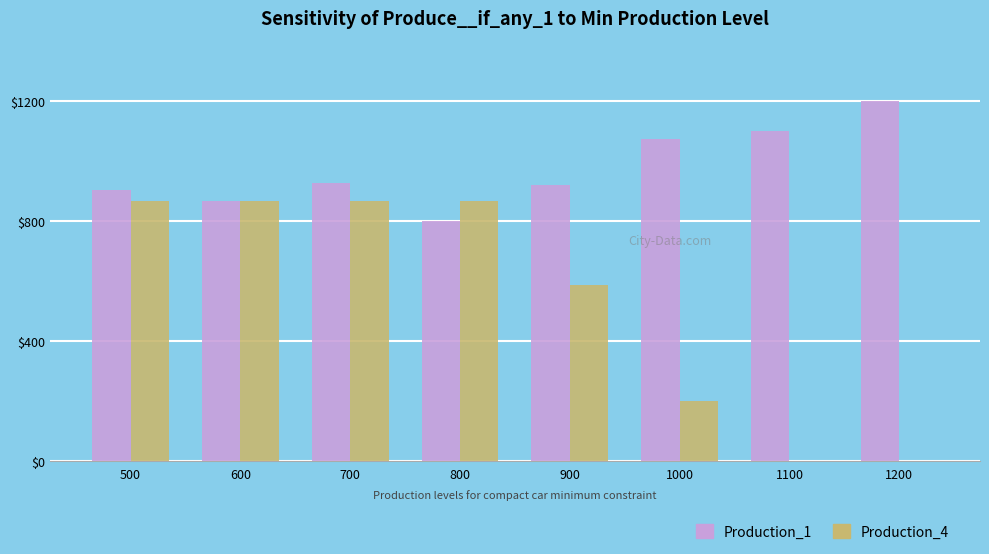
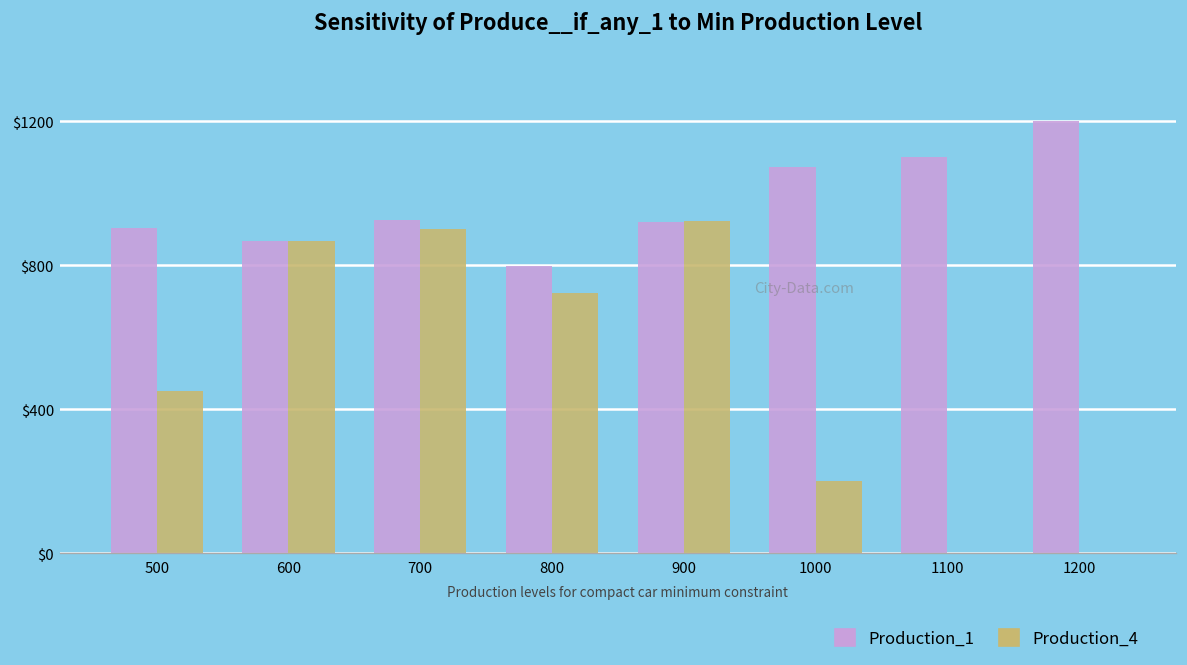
Production_4, 500: $870 -> $450
Production_4, 700: $870 -> $900
Production_4, 800: $870 -> $720
Production_4, 900: $590 -> $920
